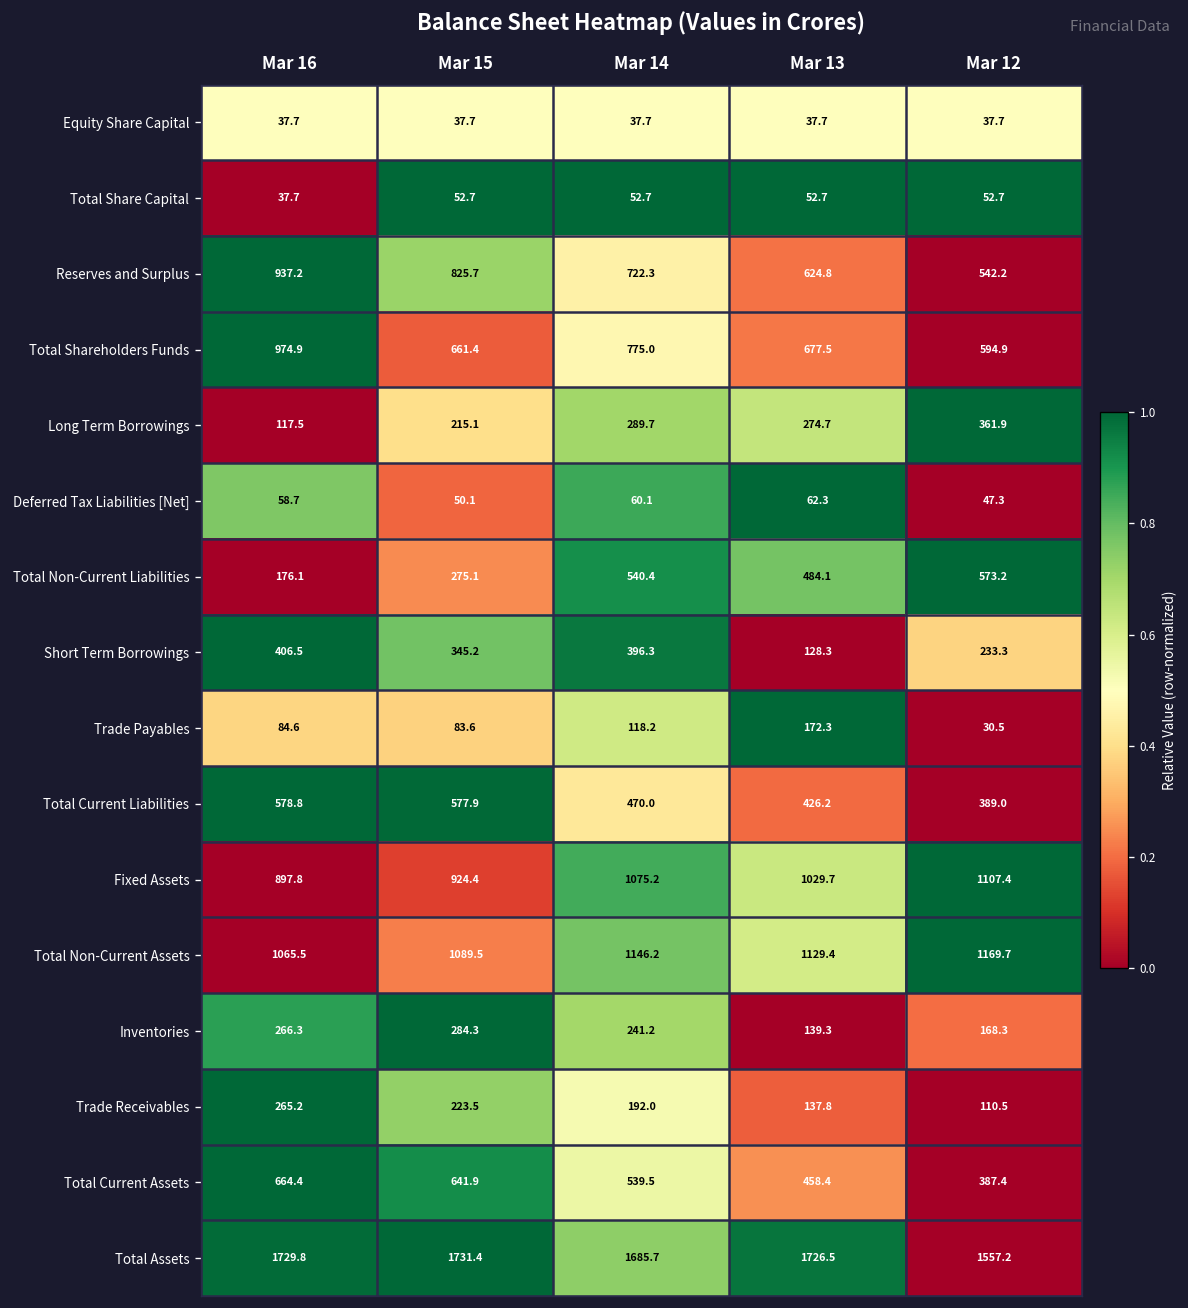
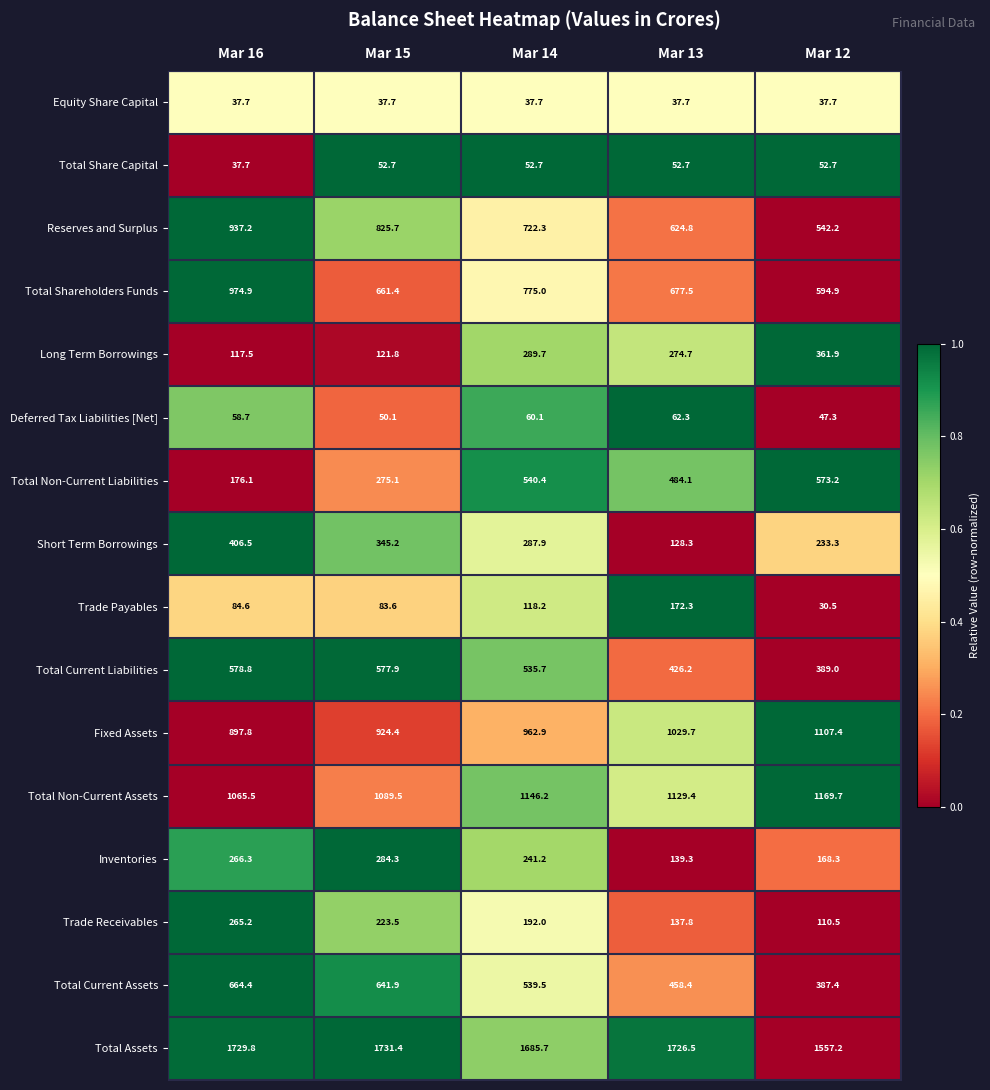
Long Term Borrowings, Mar 15: 215.1 -> 121.8
Short Term Borrowings, Mar 14: 396.3 -> 287.9
Total Current Liabilities, Mar 14: 470.0 -> 535.7
Fixed Assets, Mar 14: 1075.2 -> 962.9
